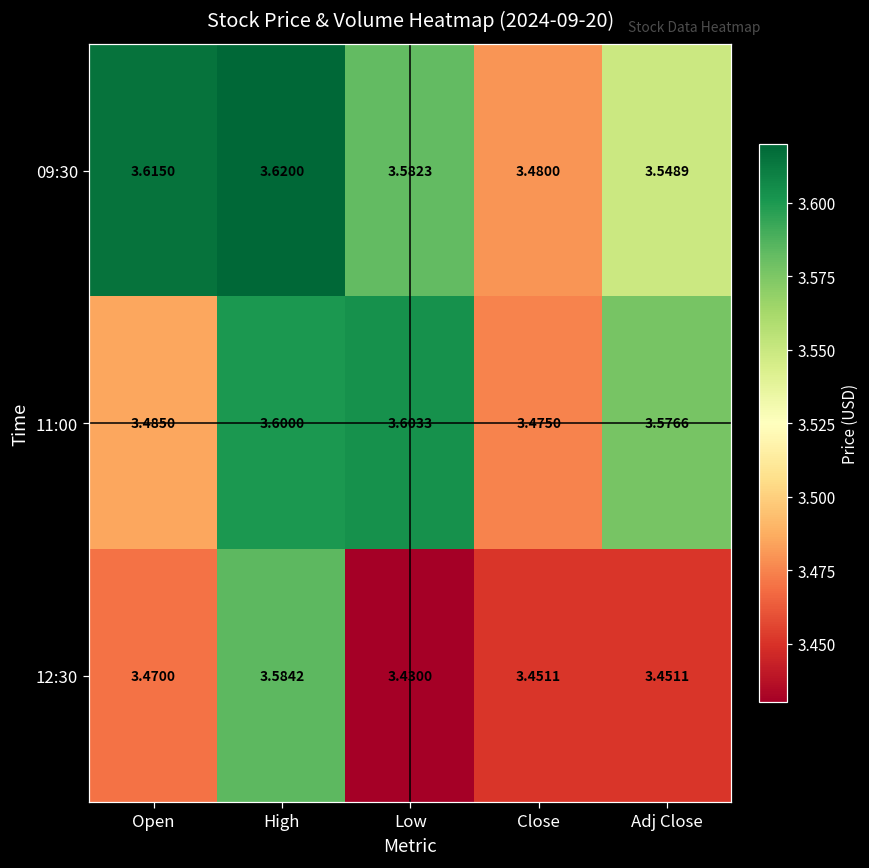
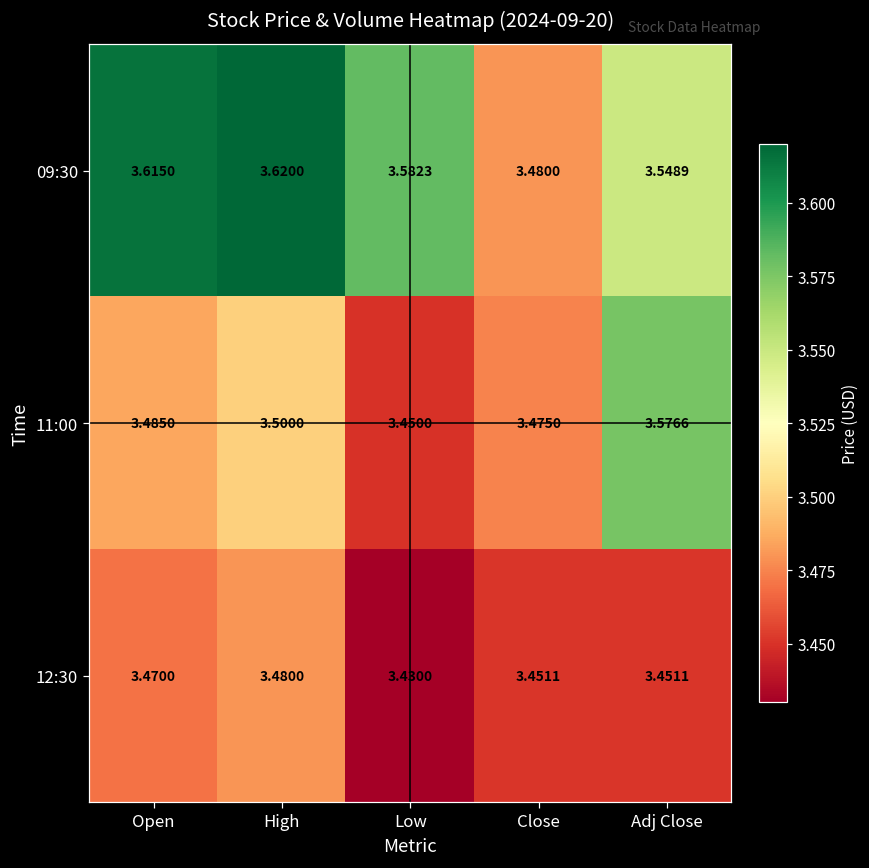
11:00, High: 3.6000 -> 3.5000
11:00, Low: 3.6033 -> 3.4500
12:30, High: 3.5842 -> 3.4800
